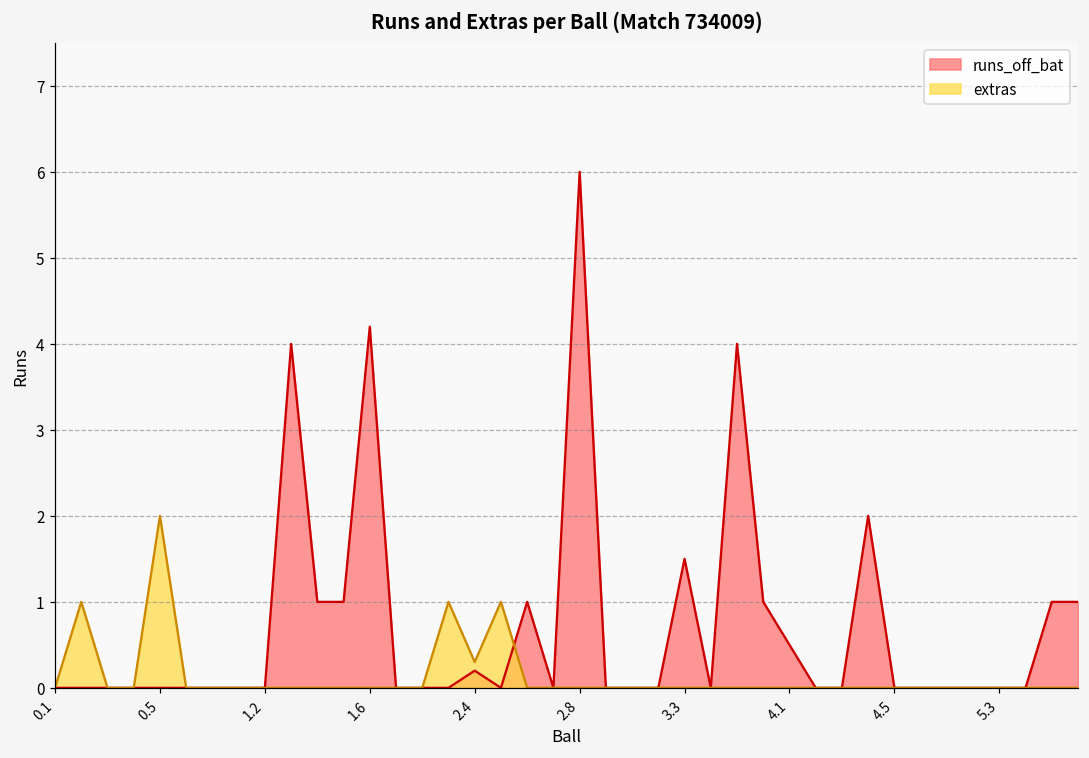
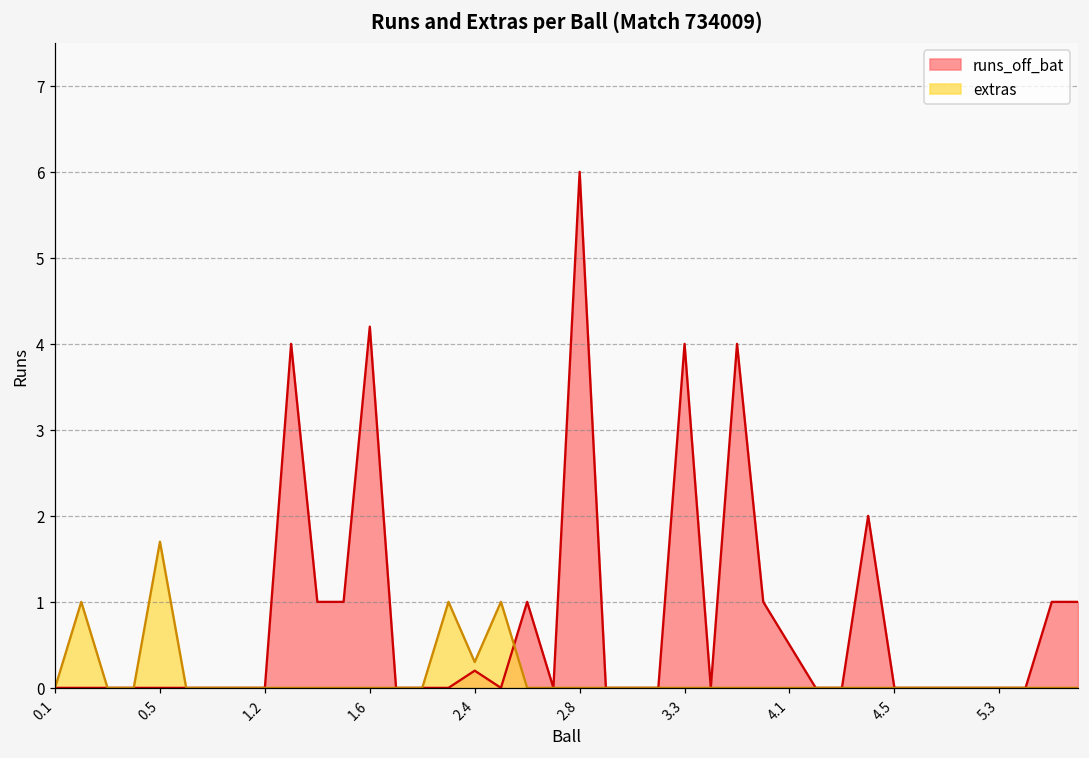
extras, 0.5: 2.0 -> 1.7
runs_off_bat, 3.3: 1.5 -> 4.0
